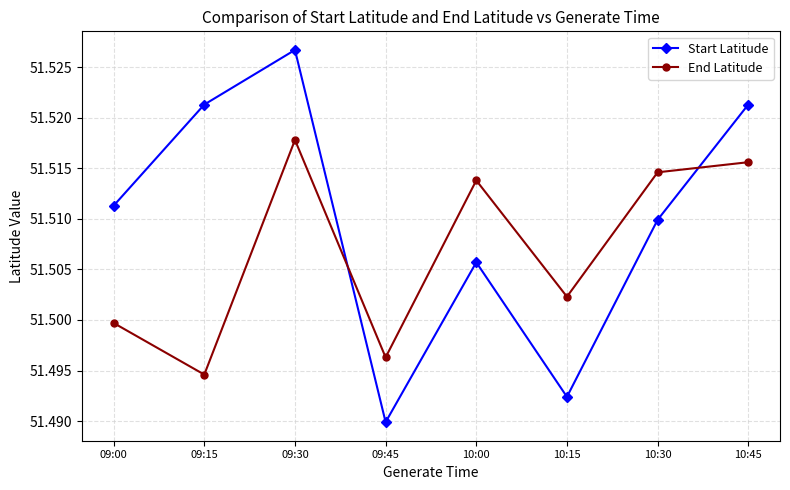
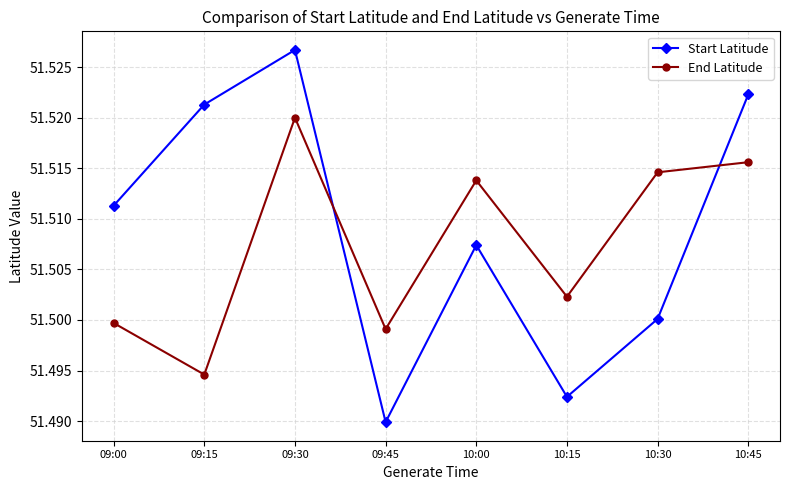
End Latitude, 09:30: 51.5178 -> 51.5200
End Latitude, 09:45: 51.4963 -> 51.4991
Start Latitude, 10:00: 51.5057 -> 51.5074
Start Latitude, 10:30: 51.5099 -> 51.5001
Start Latitude, 10:45: 51.5213 -> 51.5223
